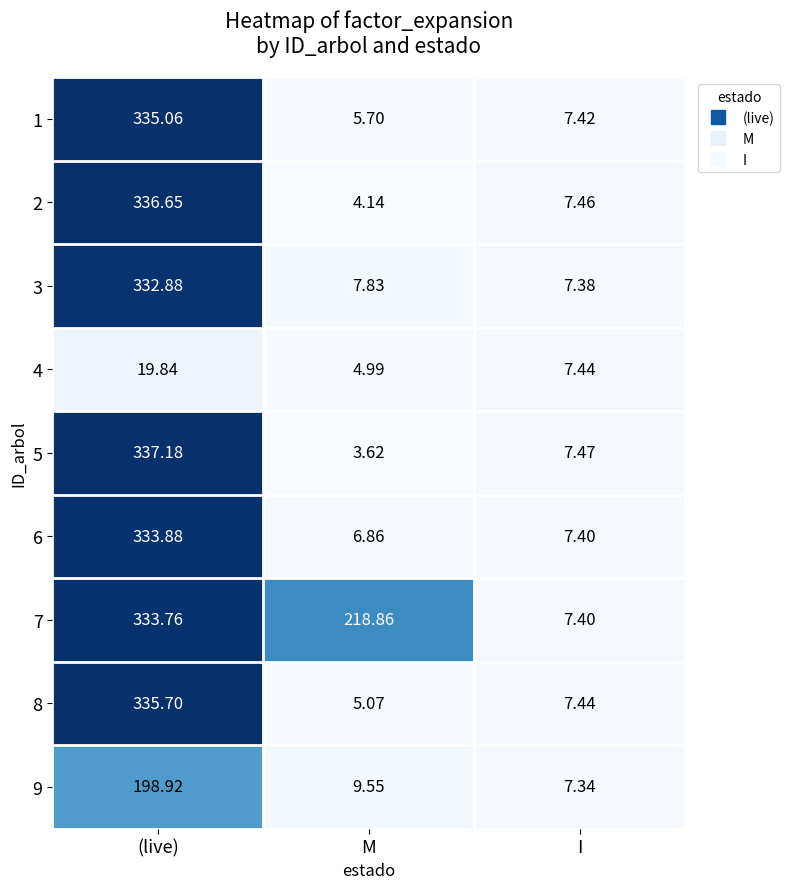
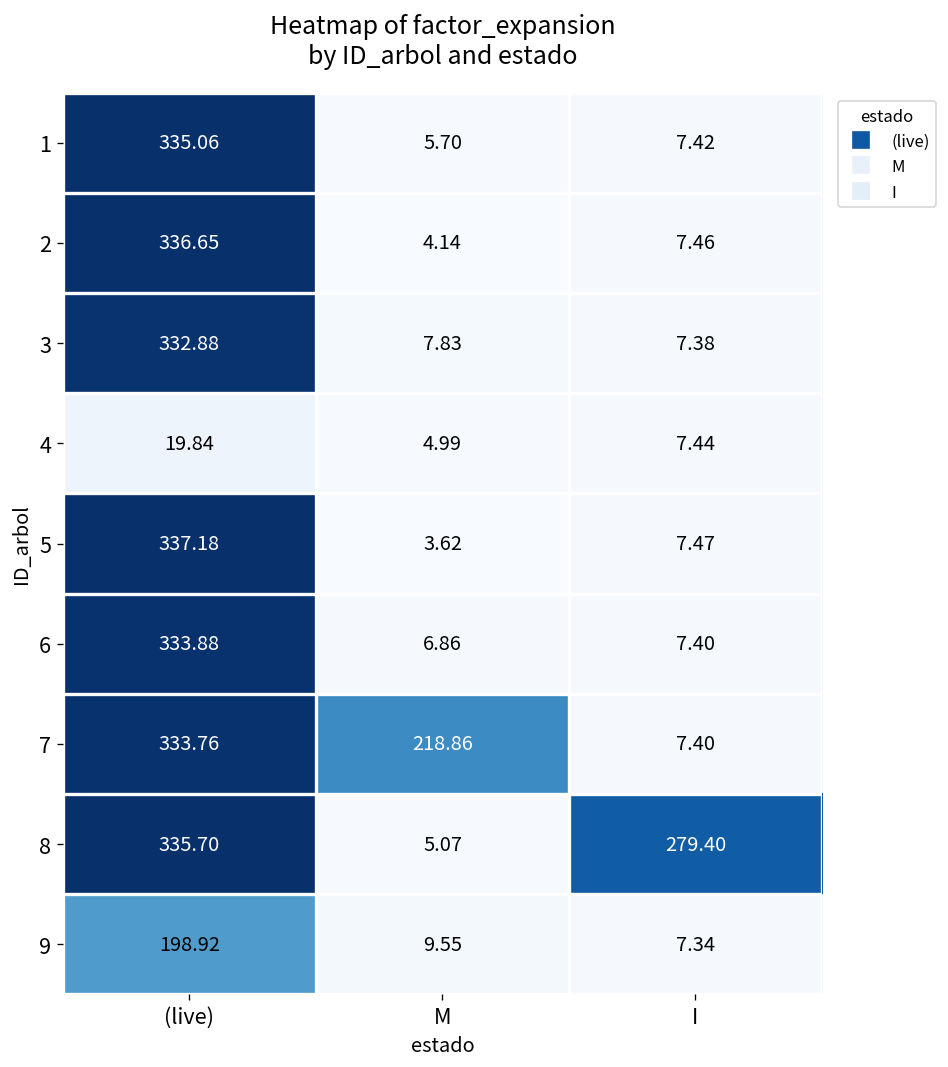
8, I: 7.44 -> 279.40
